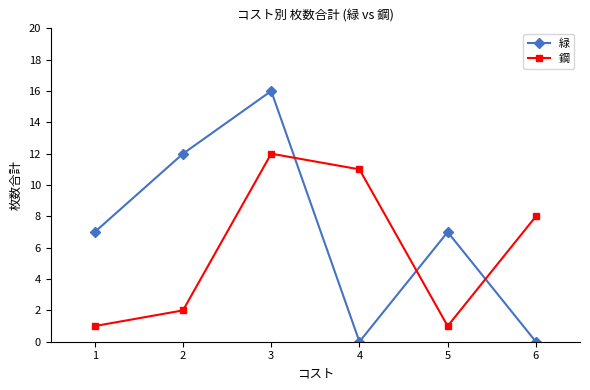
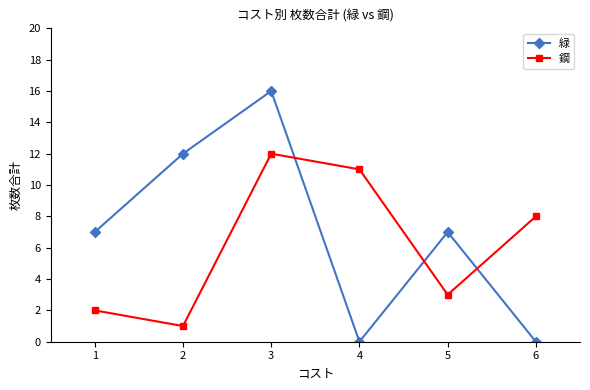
鋼, 1: 1 -> 2
鋼, 2: 2 -> 1
鋼, 5: 1 -> 3
